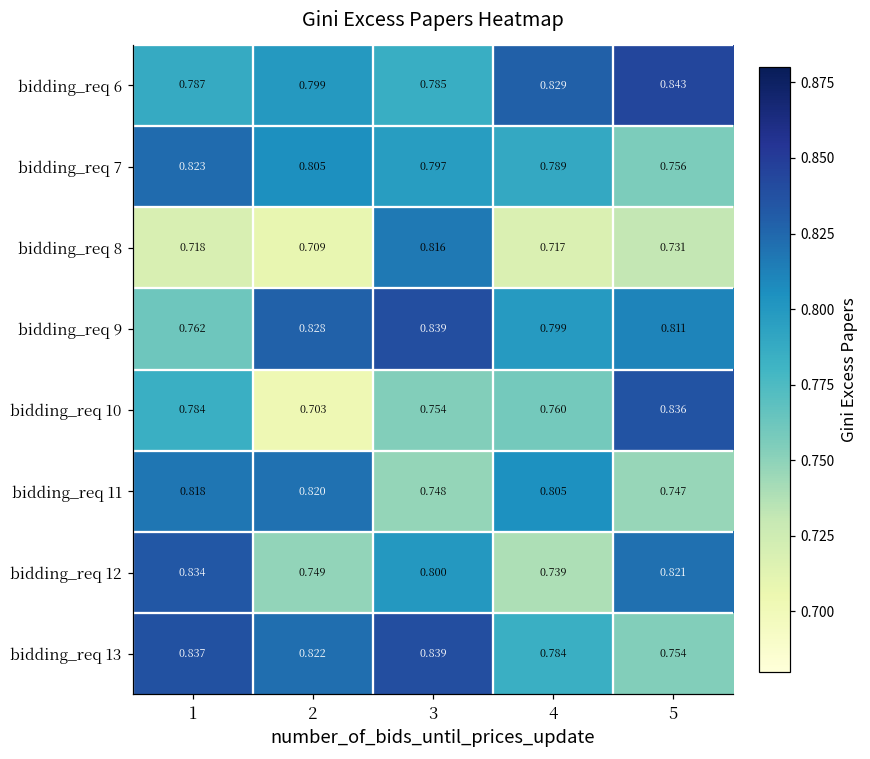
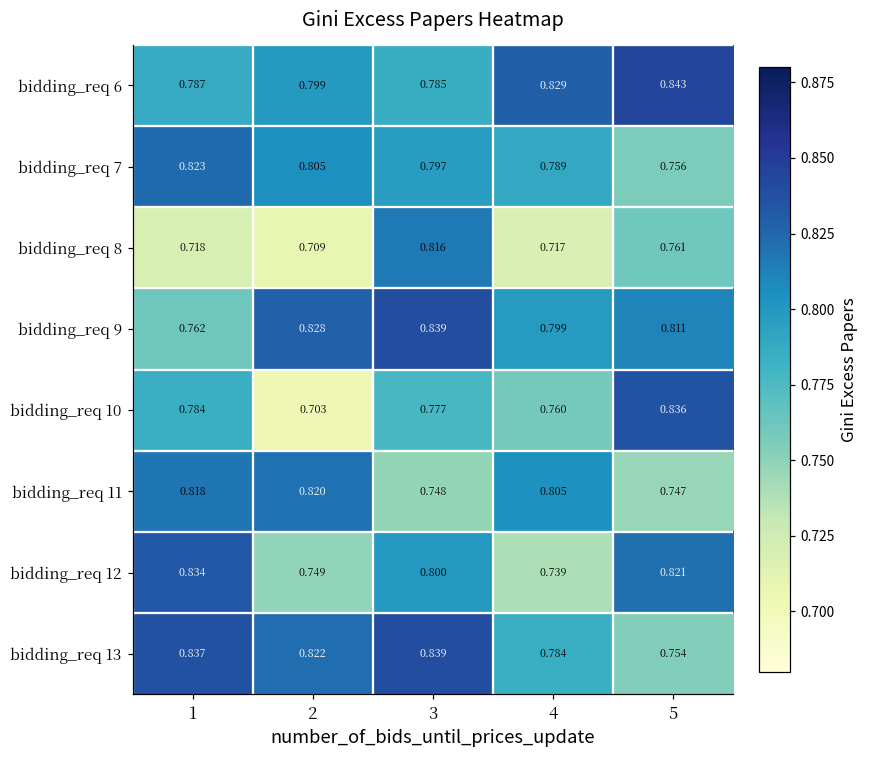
bidding_req 8, 5: 0.731 -> 0.761
bidding_req 10, 3: 0.754 -> 0.777
